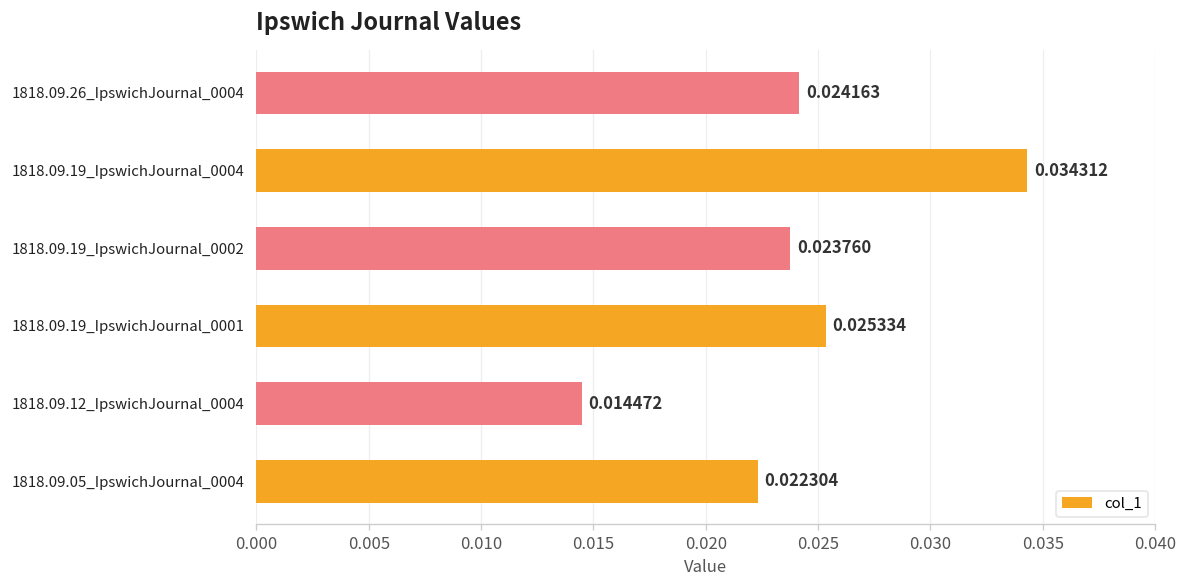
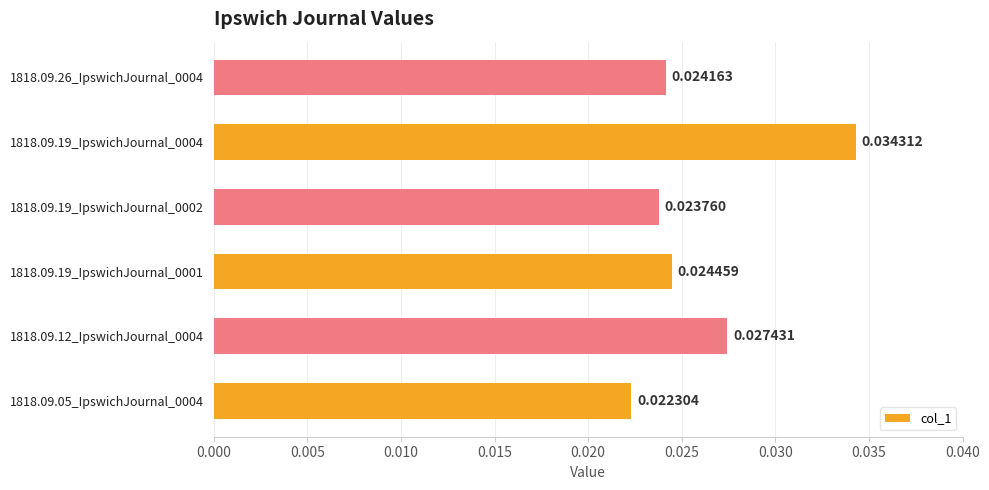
1818.09.19_IpswichJournal_0001: 0.025334 -> 0.024459
1818.09.12_IpswichJournal_0004: 0.014472 -> 0.027431
